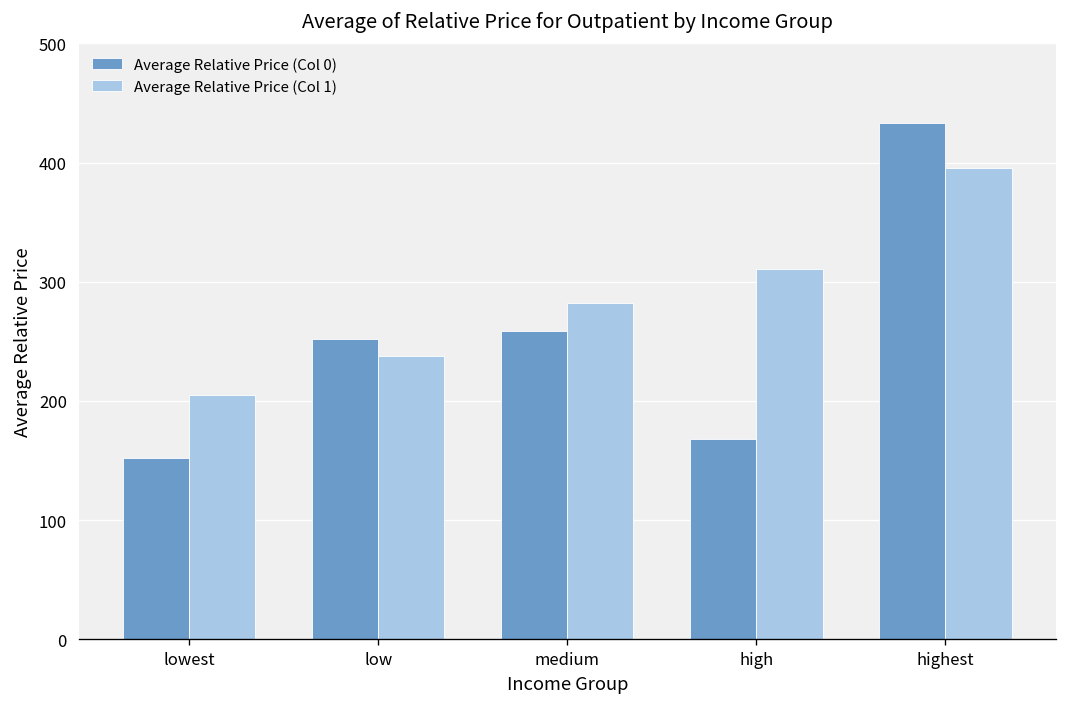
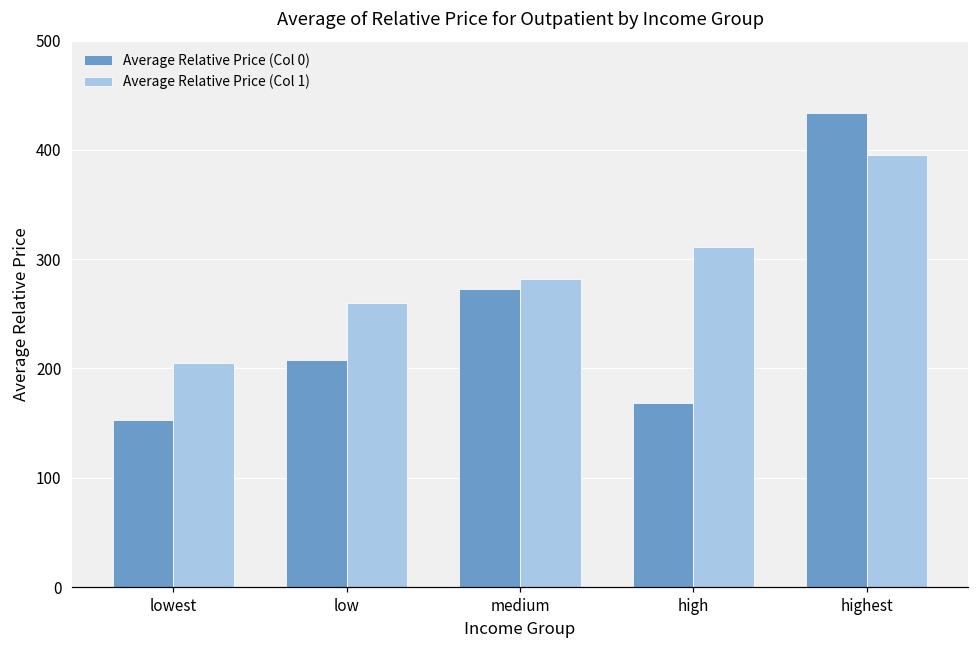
Average Relative Price (Col 0), low: 250 -> 210
Average Relative Price (Col 1), low: 240 -> 260
Average Relative Price (Col 0), medium: 260 -> 270
